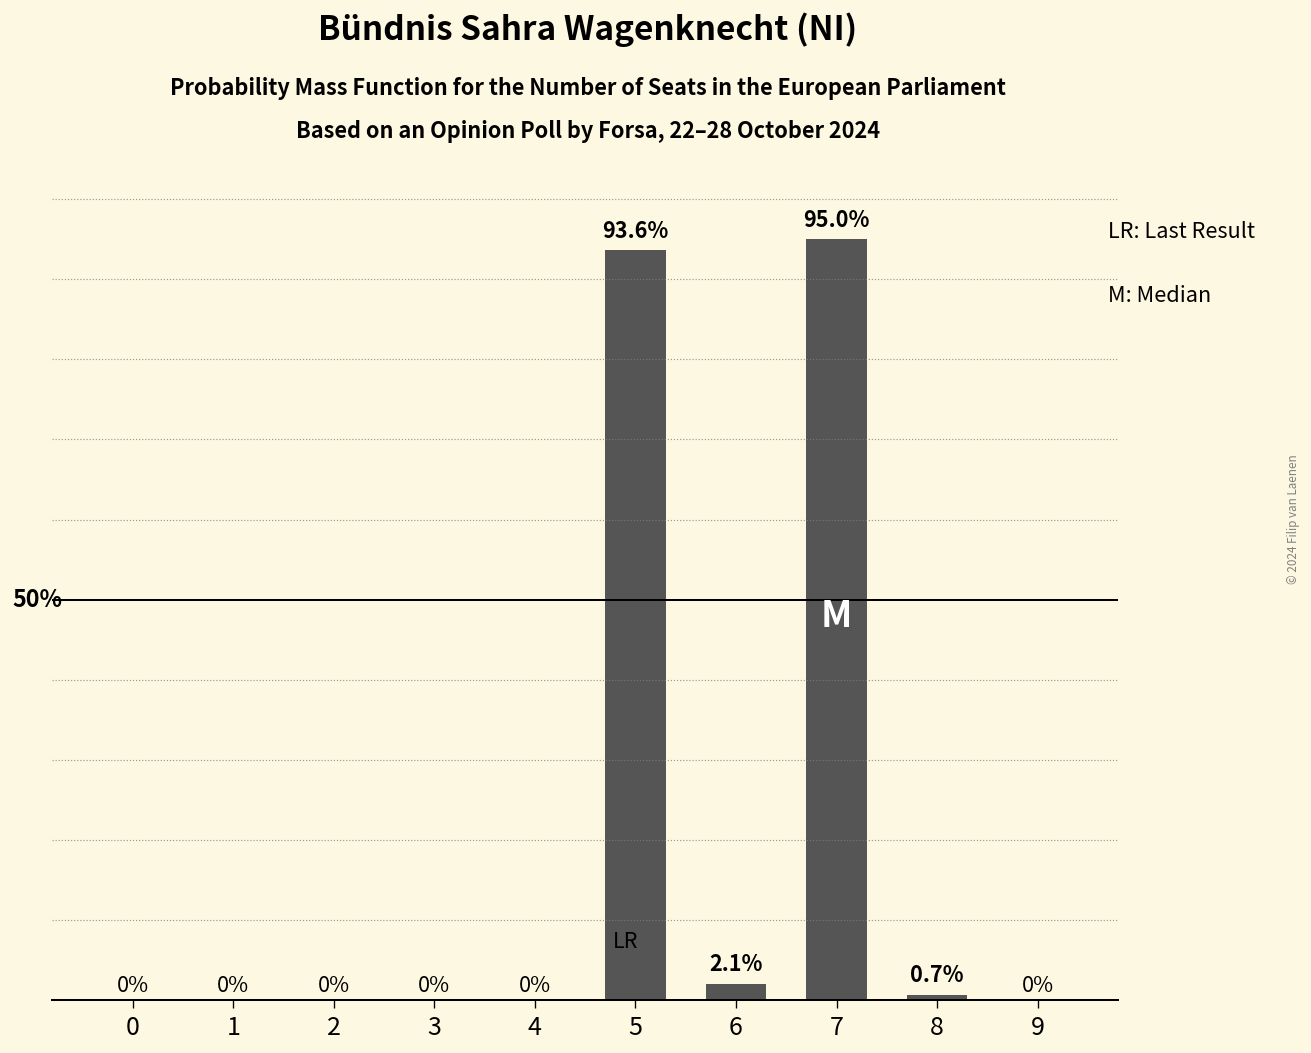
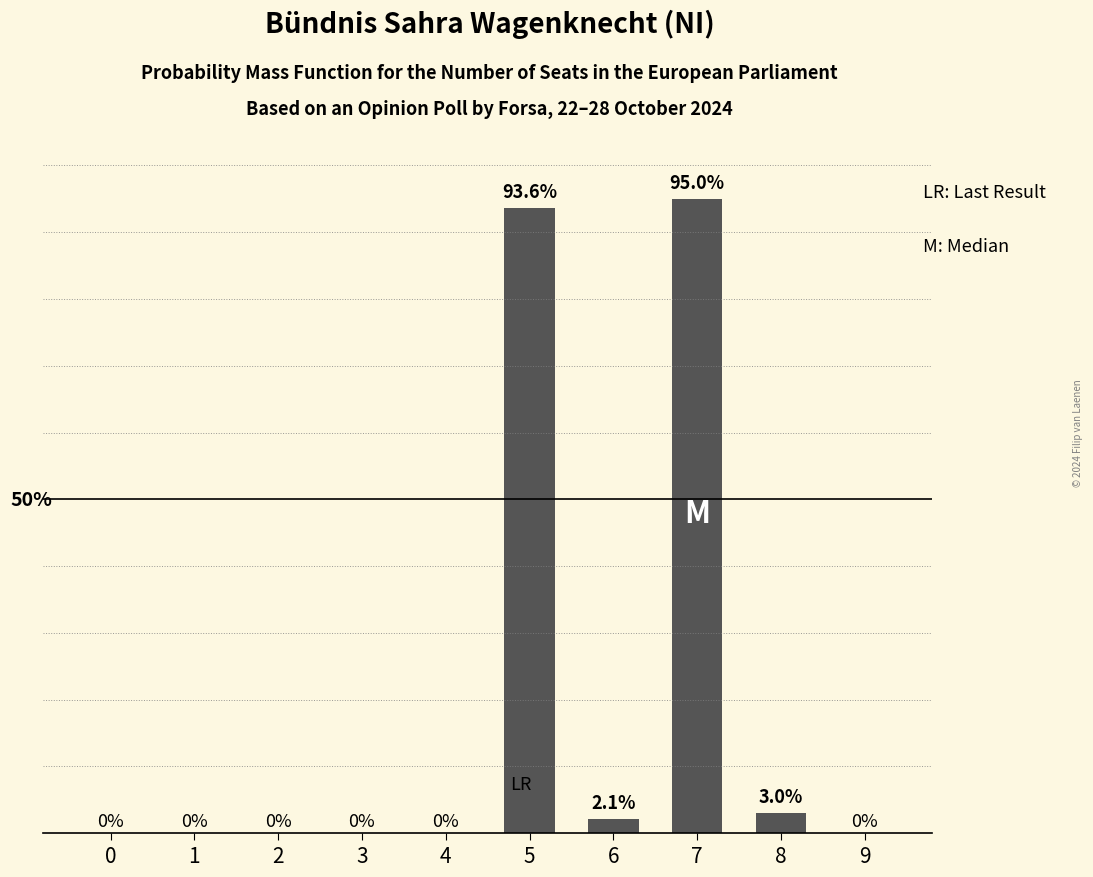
8: 0.7% -> 3.0%
